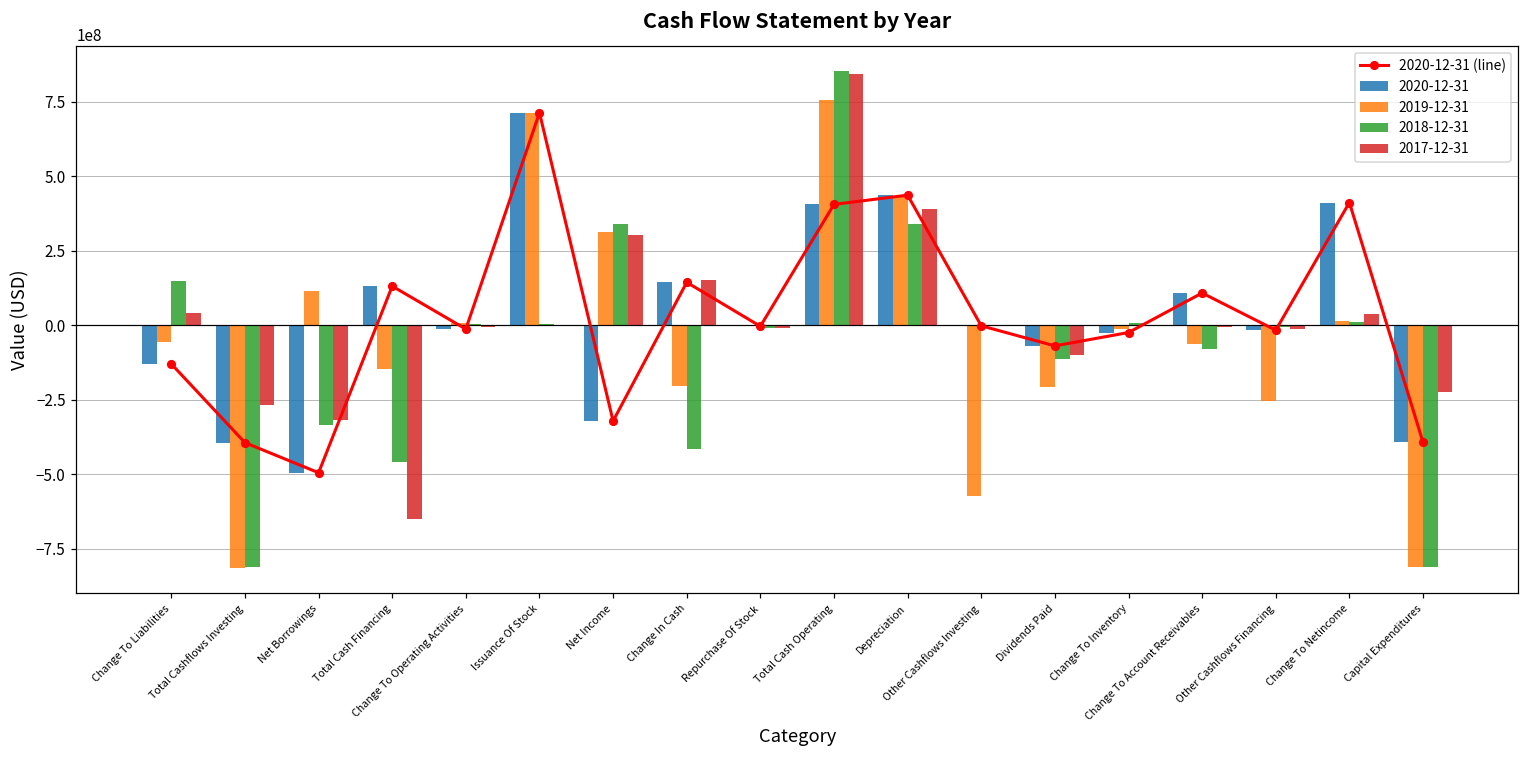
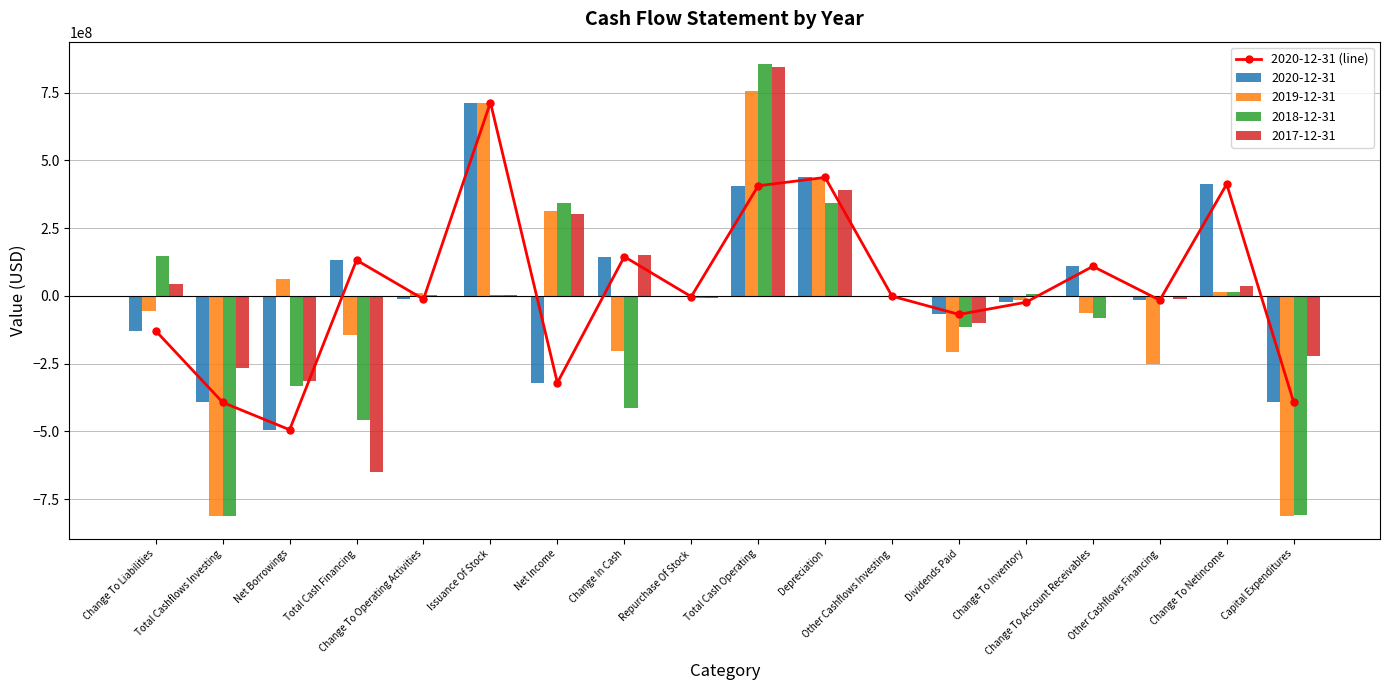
2019-12-31, Net Borrowings: 110000000 -> 60000000
2019-12-31, Other Cashflows Investing: -570000000 -> 0
